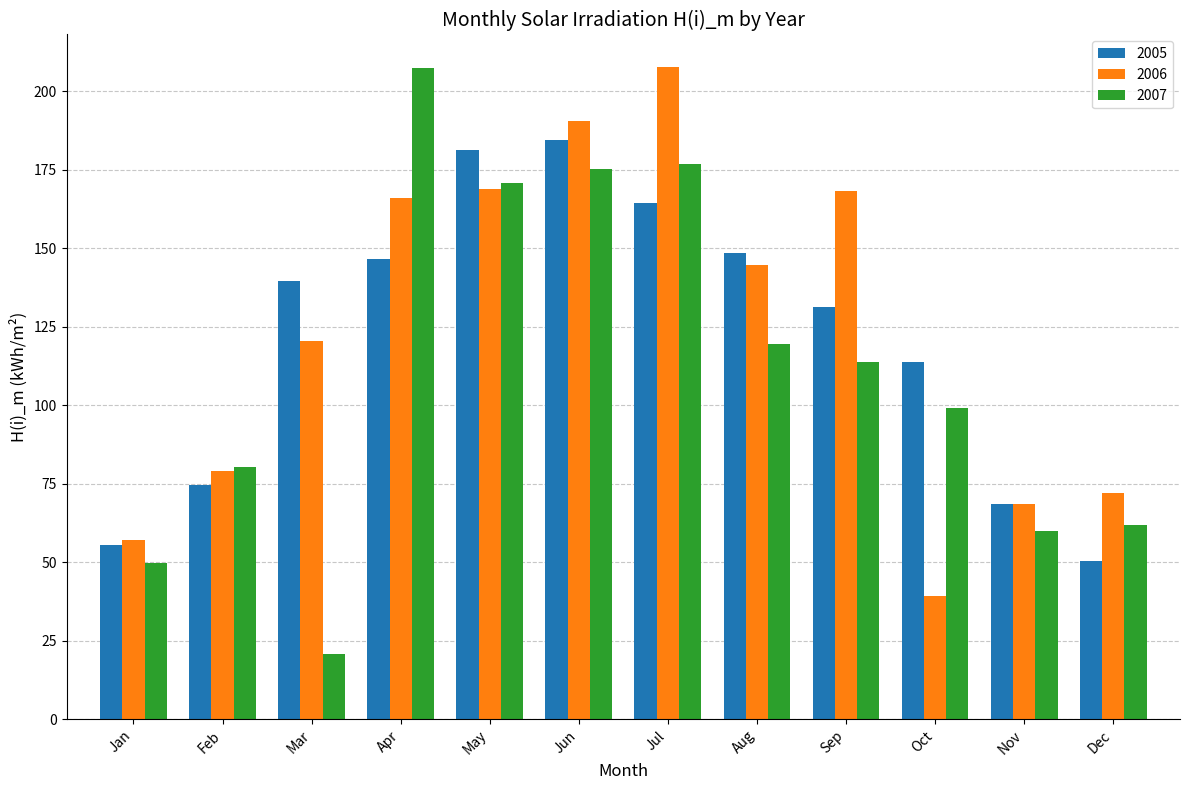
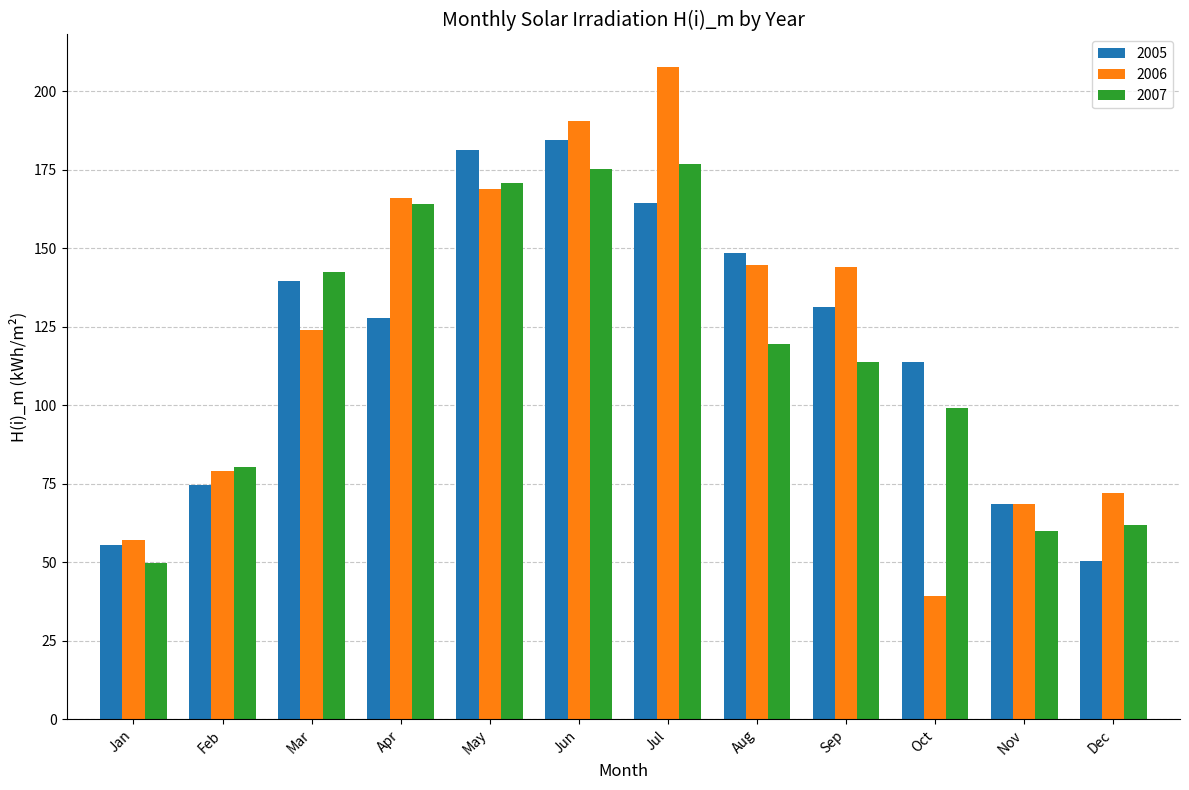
2006, Mar: 120 -> 124
2007, Mar: 21 -> 142
2005, Apr: 147 -> 128
2007, Apr: 207 -> 164
2006, Sep: 168 -> 144
